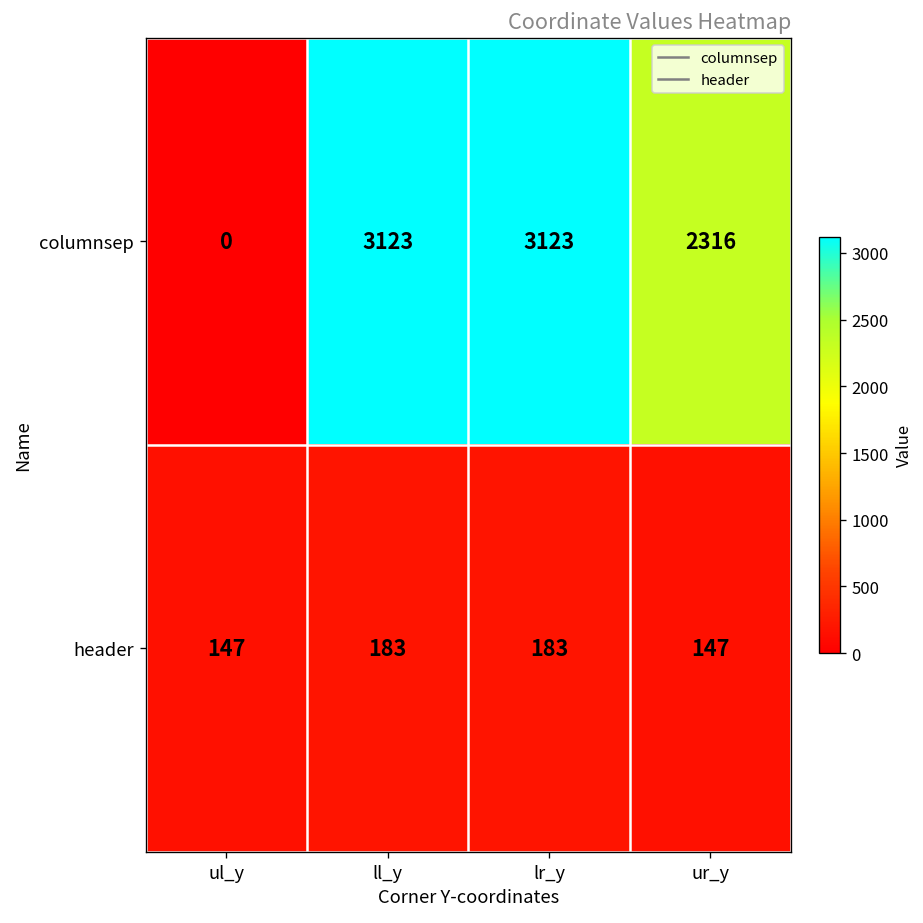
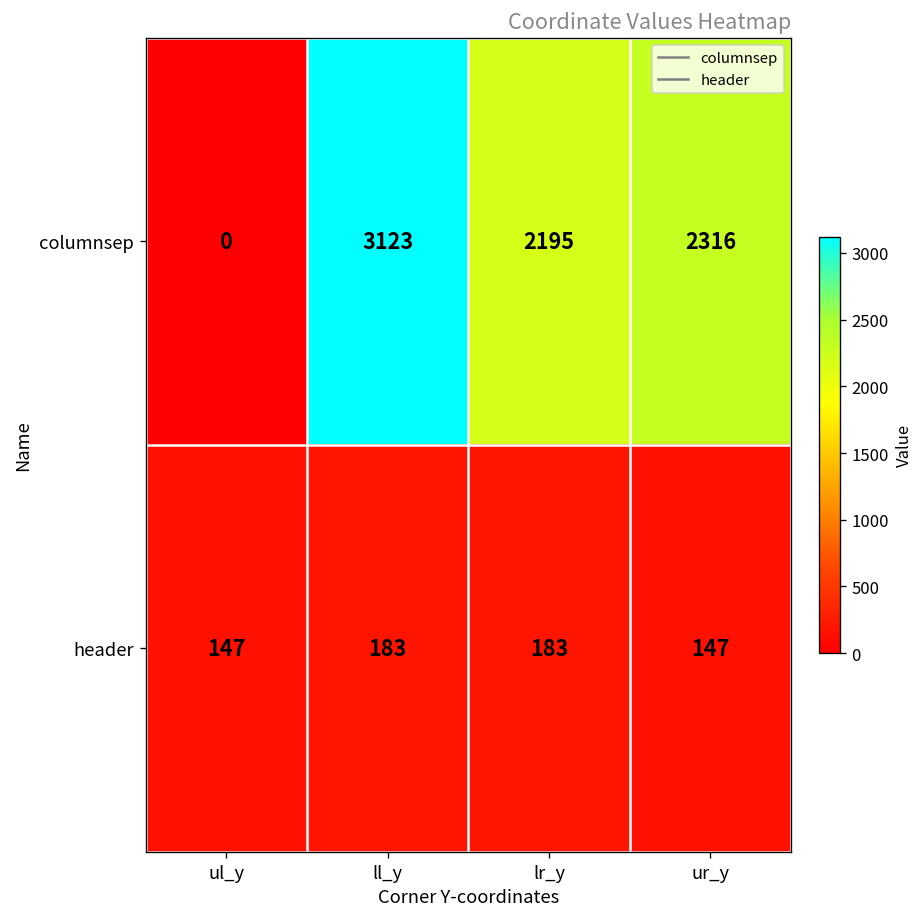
columnsep, lr_y: 3123 -> 2195
